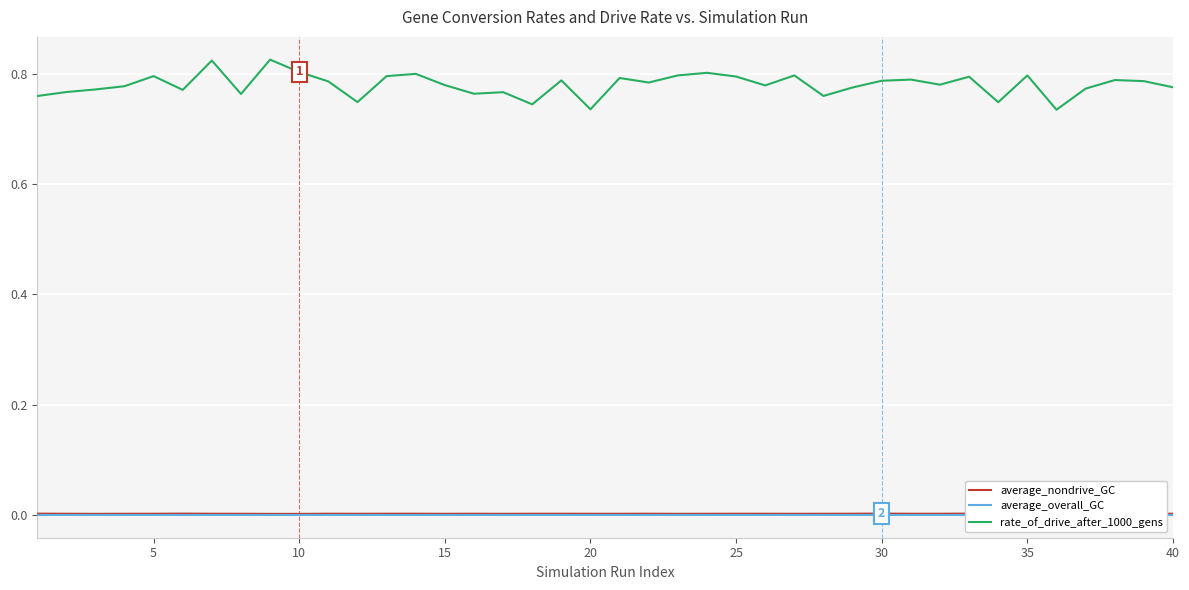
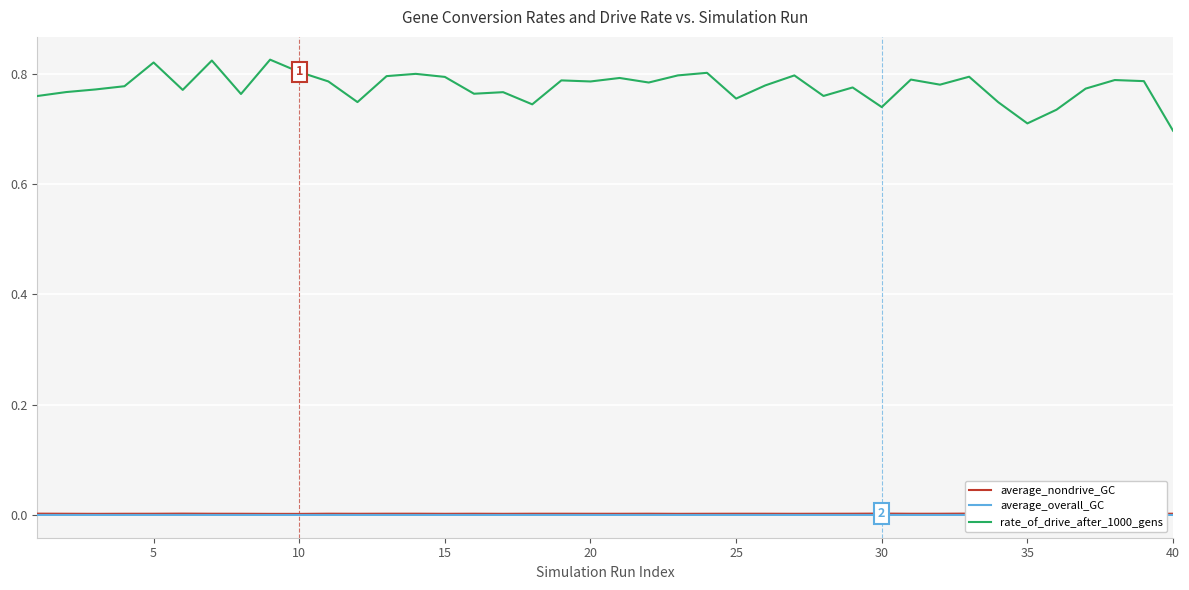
rate_of_drive_after_1000_gens, 5: 0.80 -> 0.82
rate_of_drive_after_1000_gens, 15: 0.78 -> 0.79
rate_of_drive_after_1000_gens, 20: 0.74 -> 0.79
rate_of_drive_after_1000_gens, 25: 0.79 -> 0.75
rate_of_drive_after_1000_gens, 30: 0.79 -> 0.74
rate_of_drive_after_1000_gens, 35: 0.80 -> 0.71
rate_of_drive_after_1000_gens, 40: 0.78 -> 0.70
